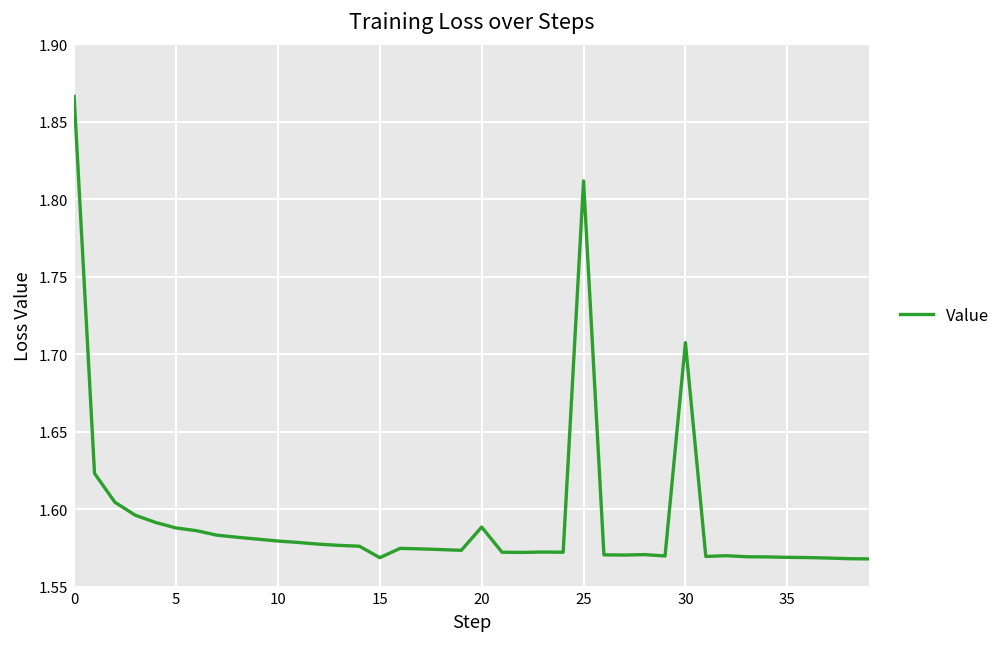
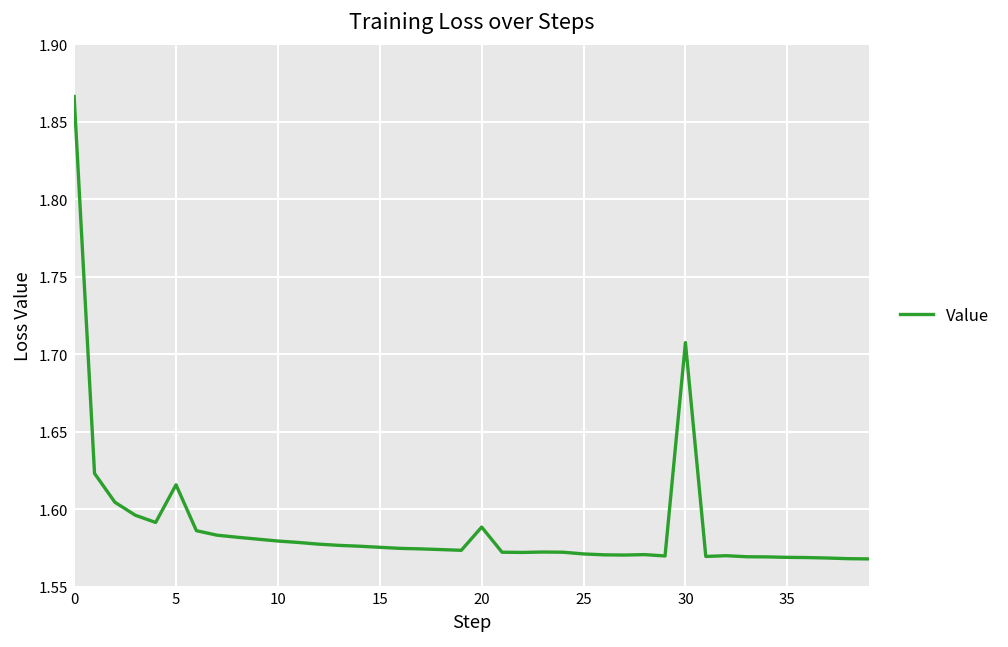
5: 1.588 -> 1.616
15: 1.569 -> 1.575
25: 1.812 -> 1.571
